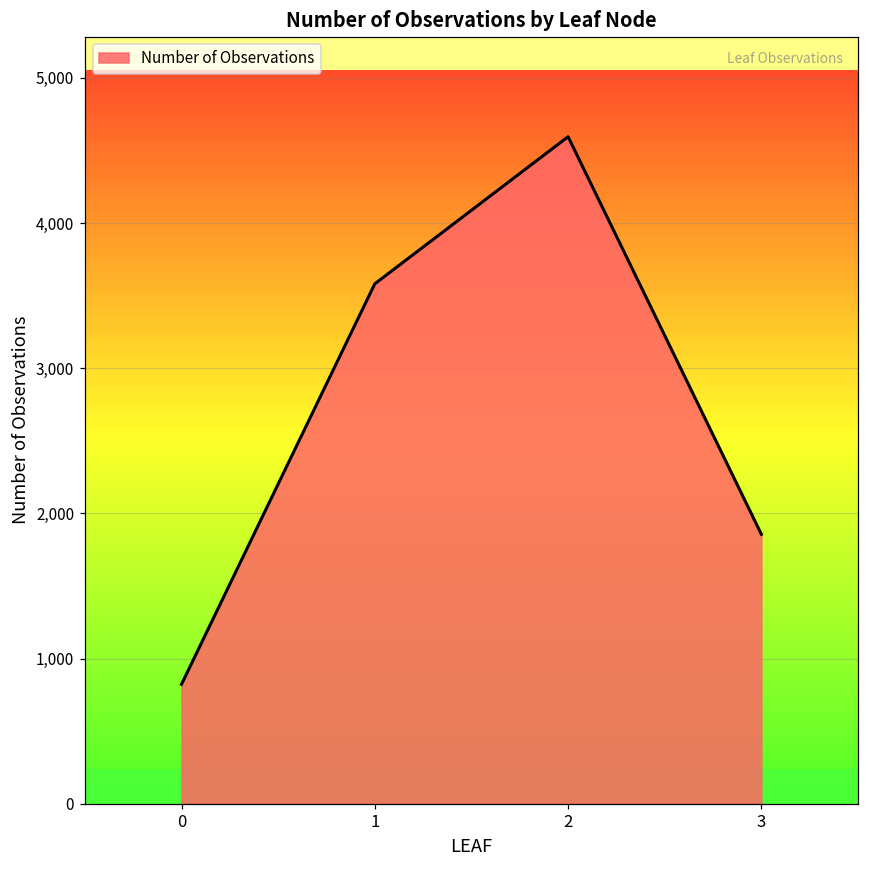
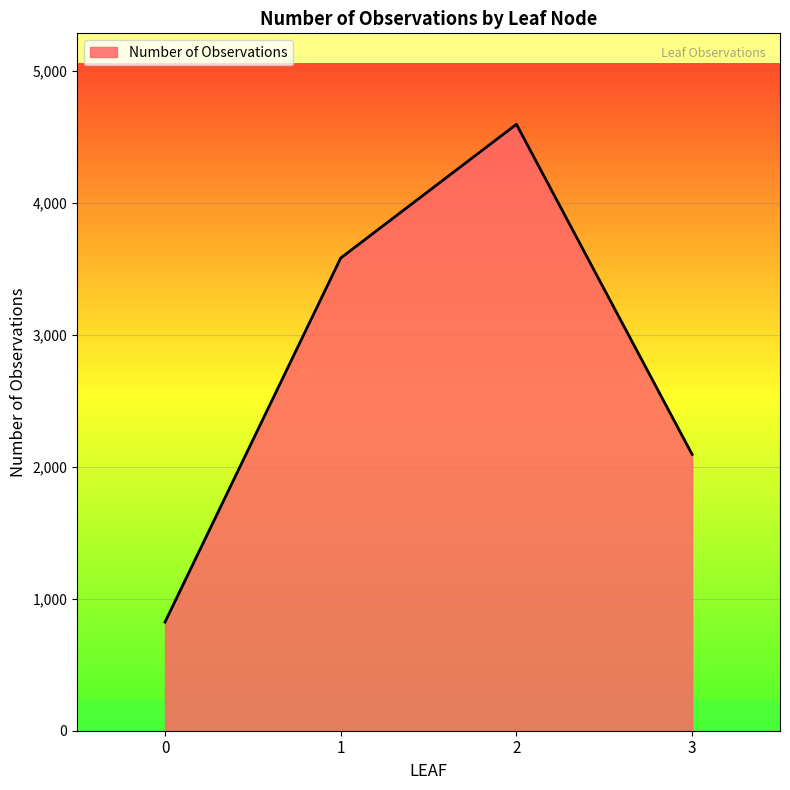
3: 1,860 -> 2,090
